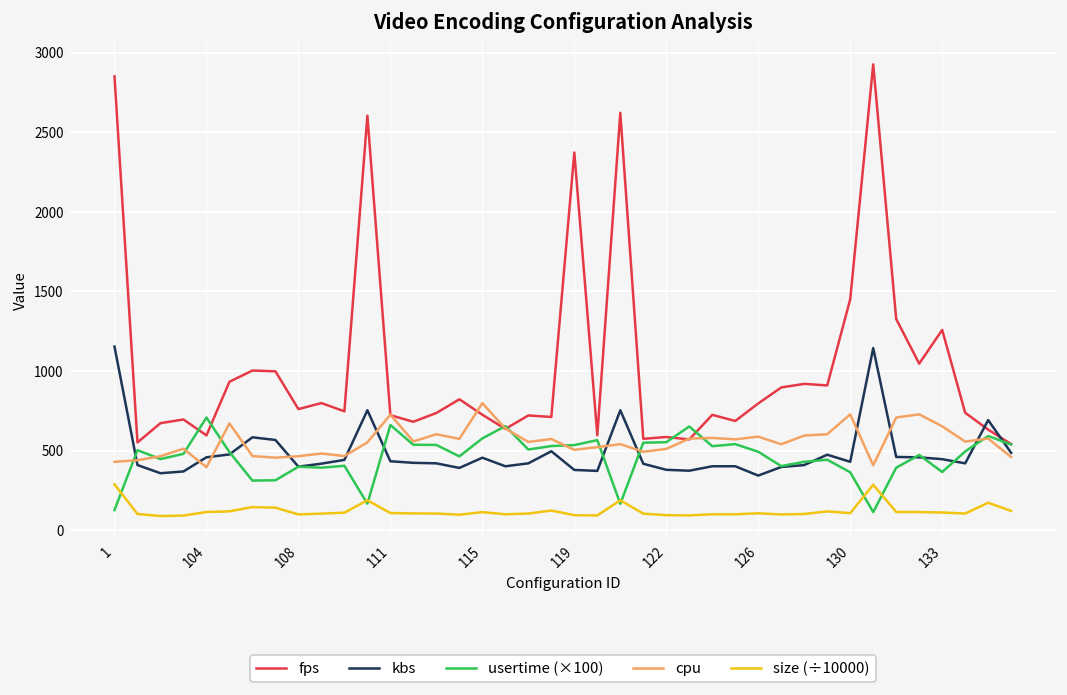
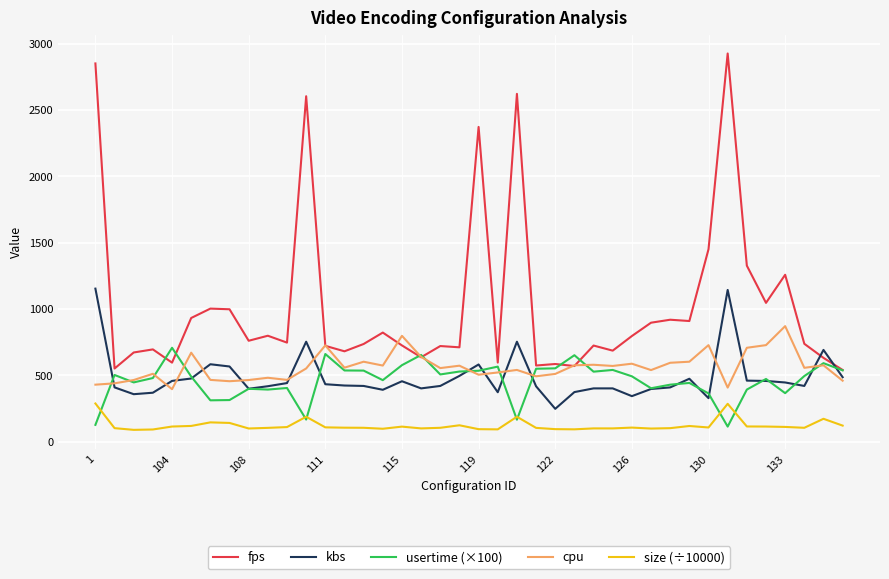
kbs, 119: 380 -> 580
kbs, 122: 380 -> 250
kbs, 130: 430 -> 330
cpu, 133: 650 -> 870
